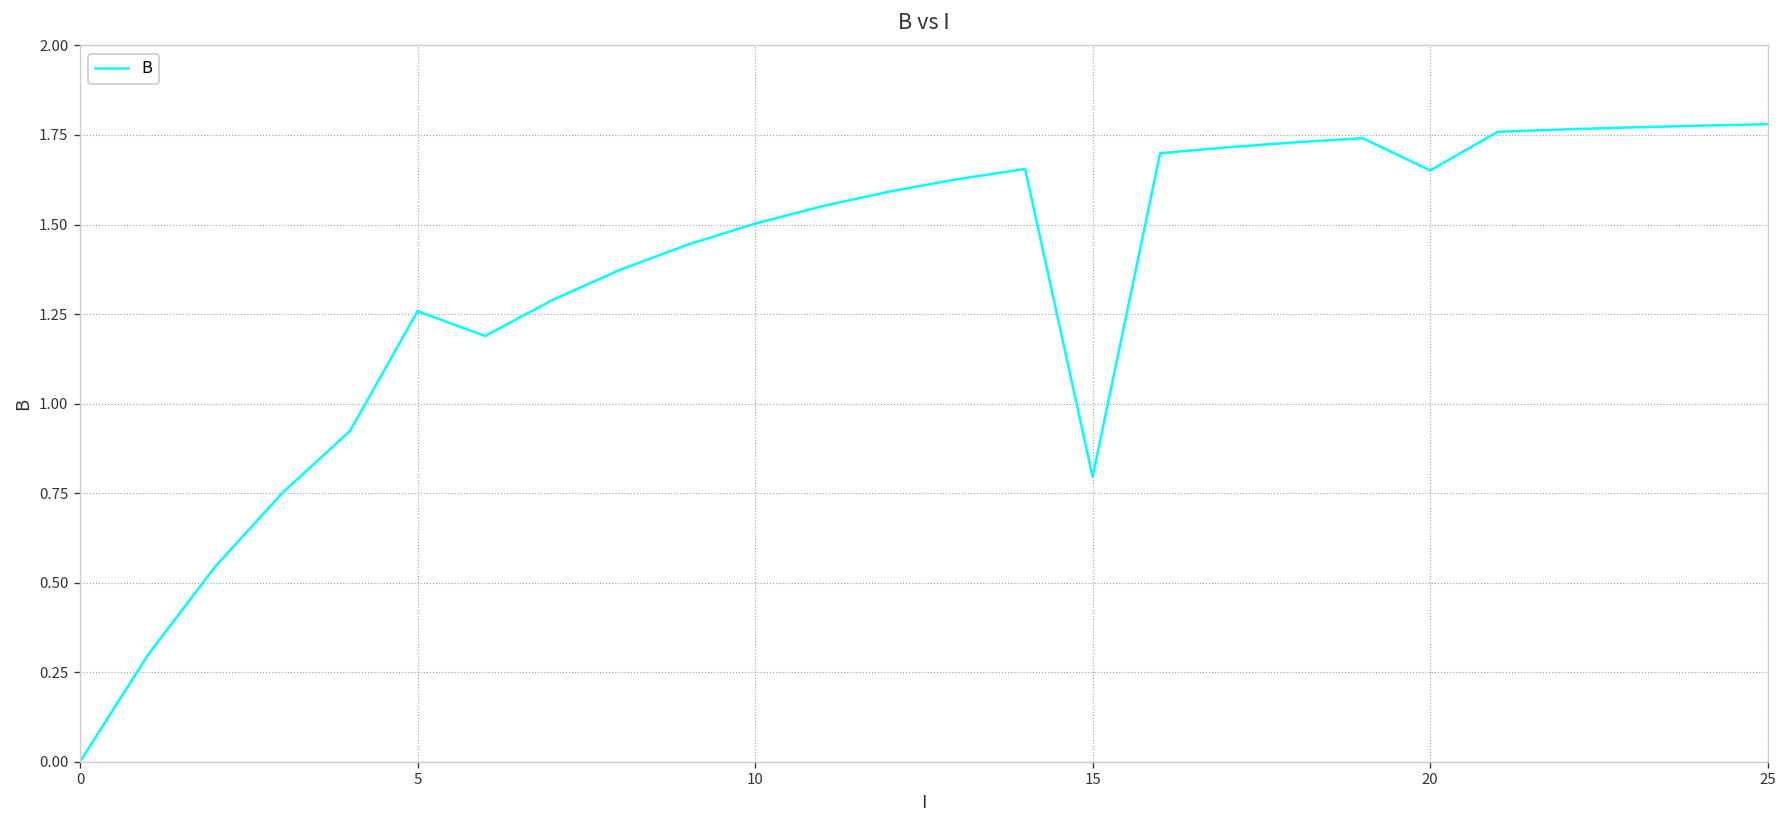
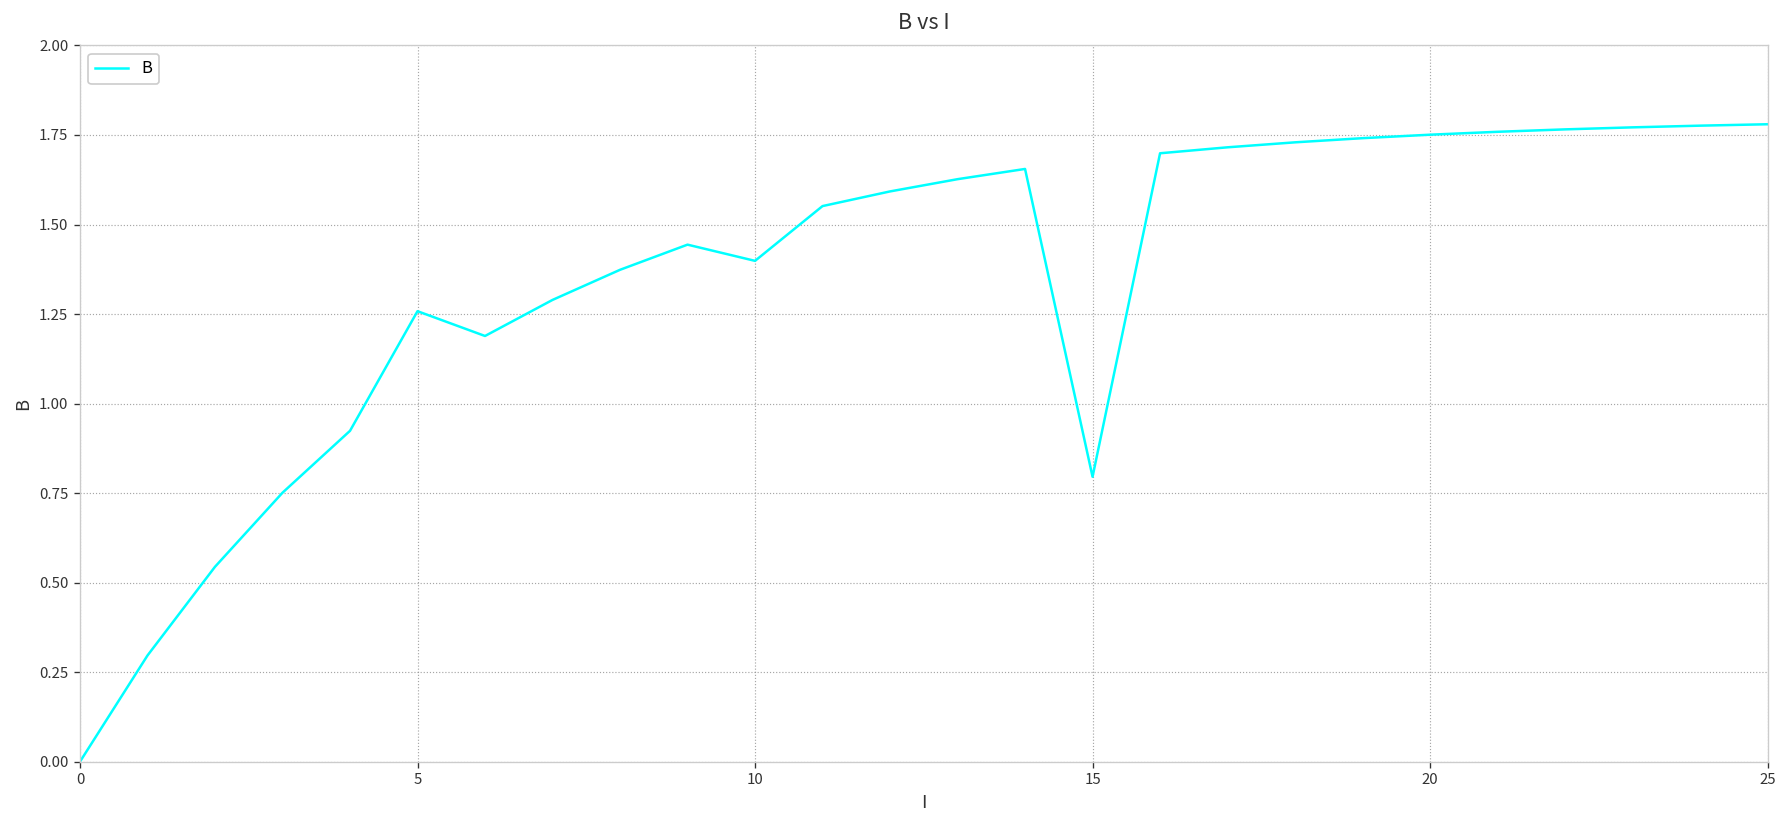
10: 1.50 -> 1.40
20: 1.65 -> 1.75
